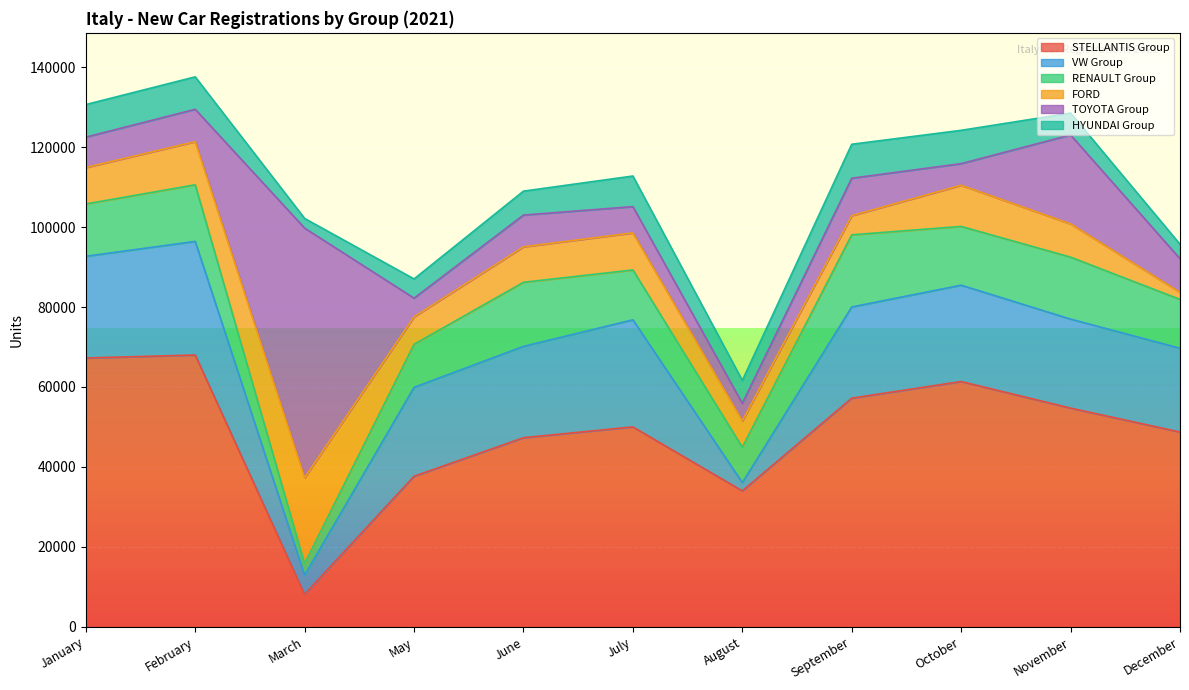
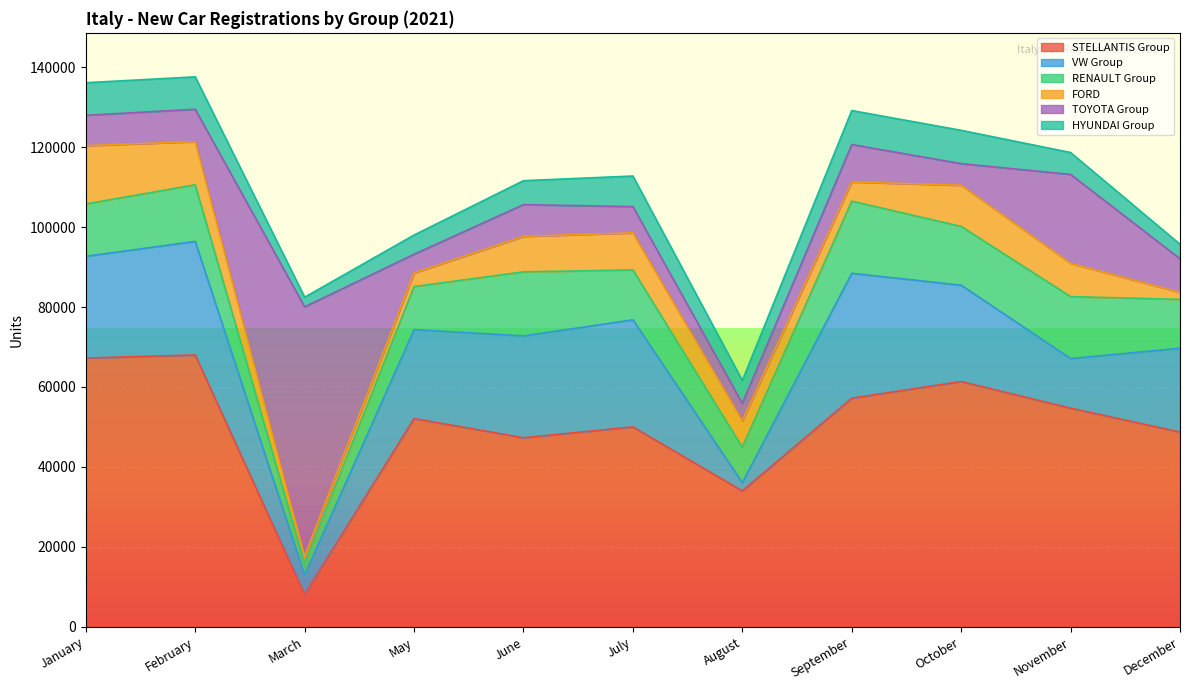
FORD, January: 9000 -> 15000
FORD, March: 21000 -> 2000
STELLANTIS Group, May: 38000 -> 52000
FORD, May: 7000 -> 3000
VW Group, June: 23000 -> 25000
VW Group, September: 23000 -> 31000
VW Group, November: 22000 -> 12000
